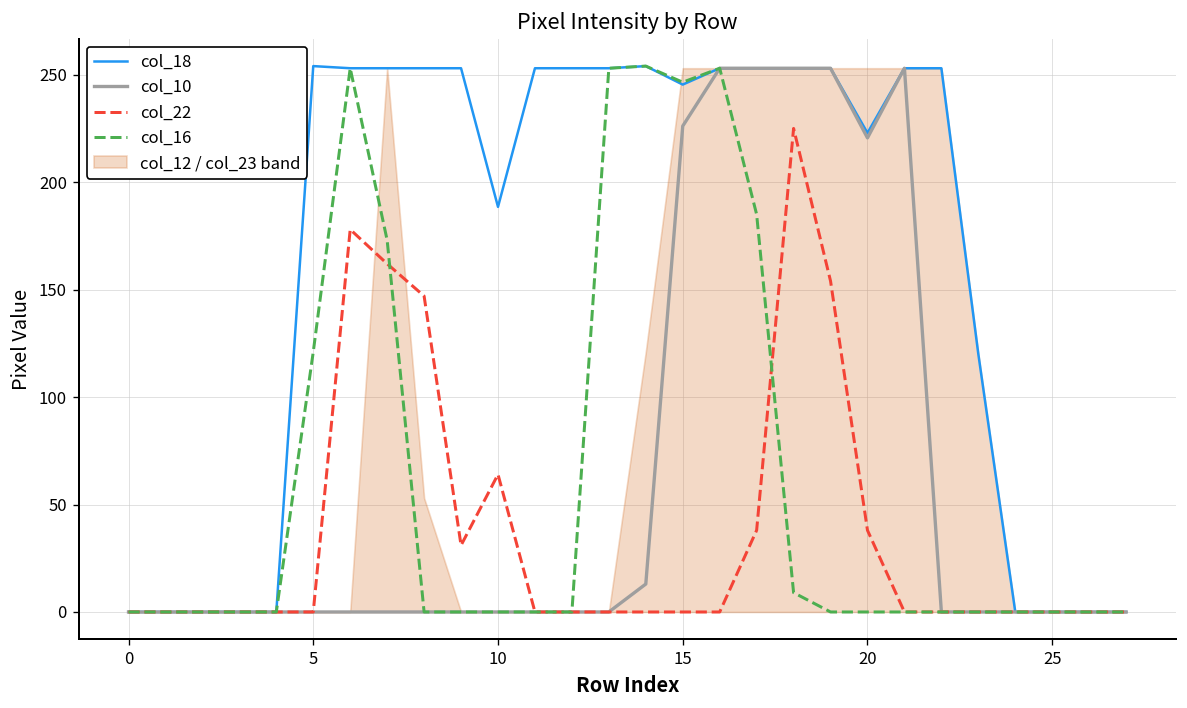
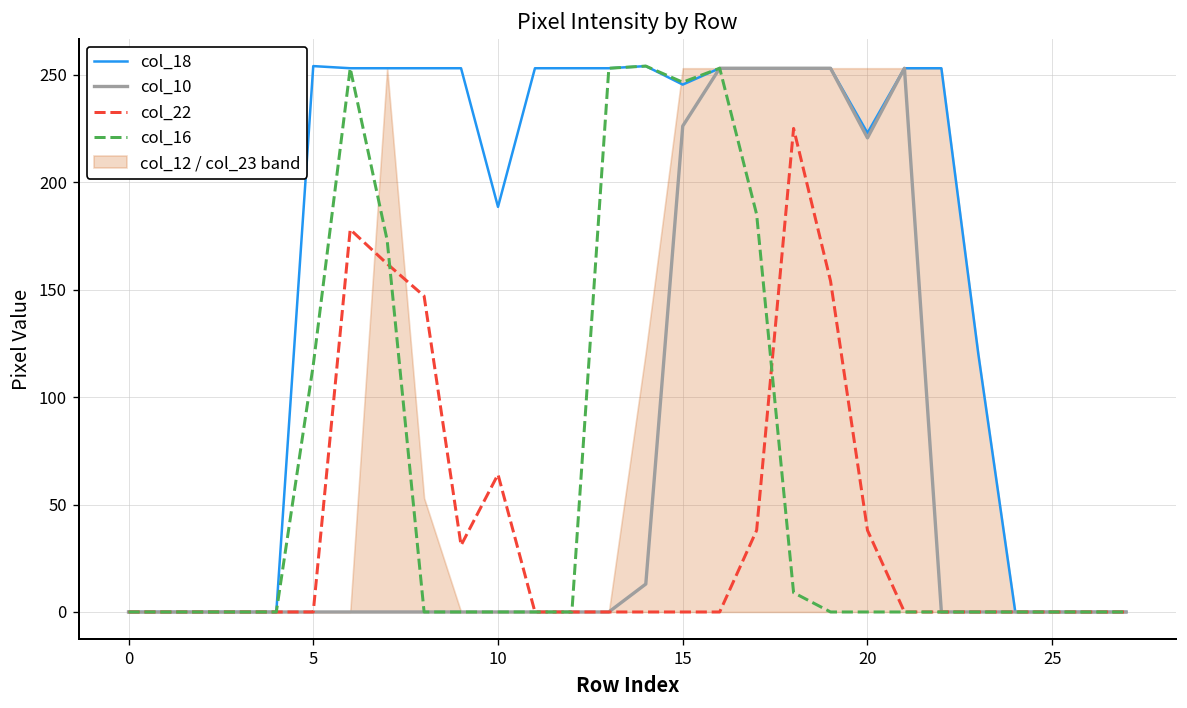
col_16, 5: 121 -> 115
